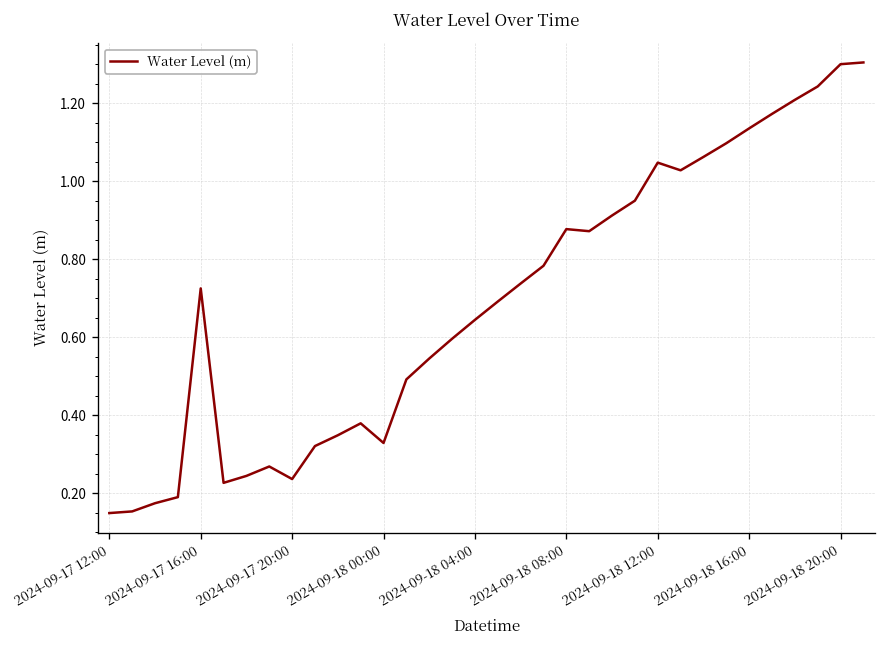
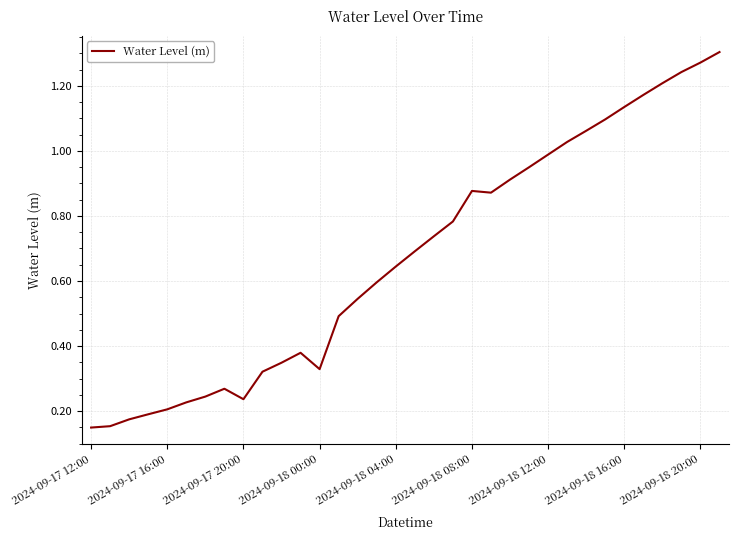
2024-09-17 16:00: 0.73 -> 0.21
2024-09-18 12:00: 1.05 -> 0.99
2024-09-18 20:00: 1.30 -> 1.27
